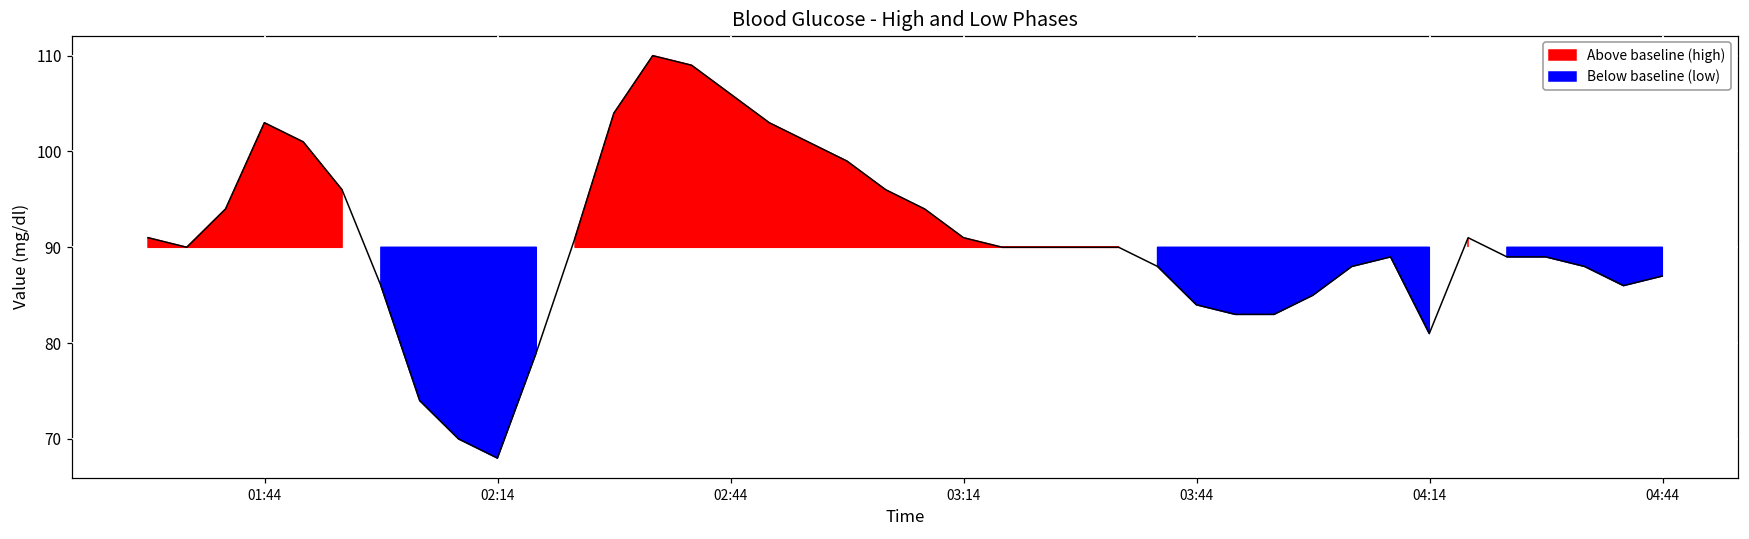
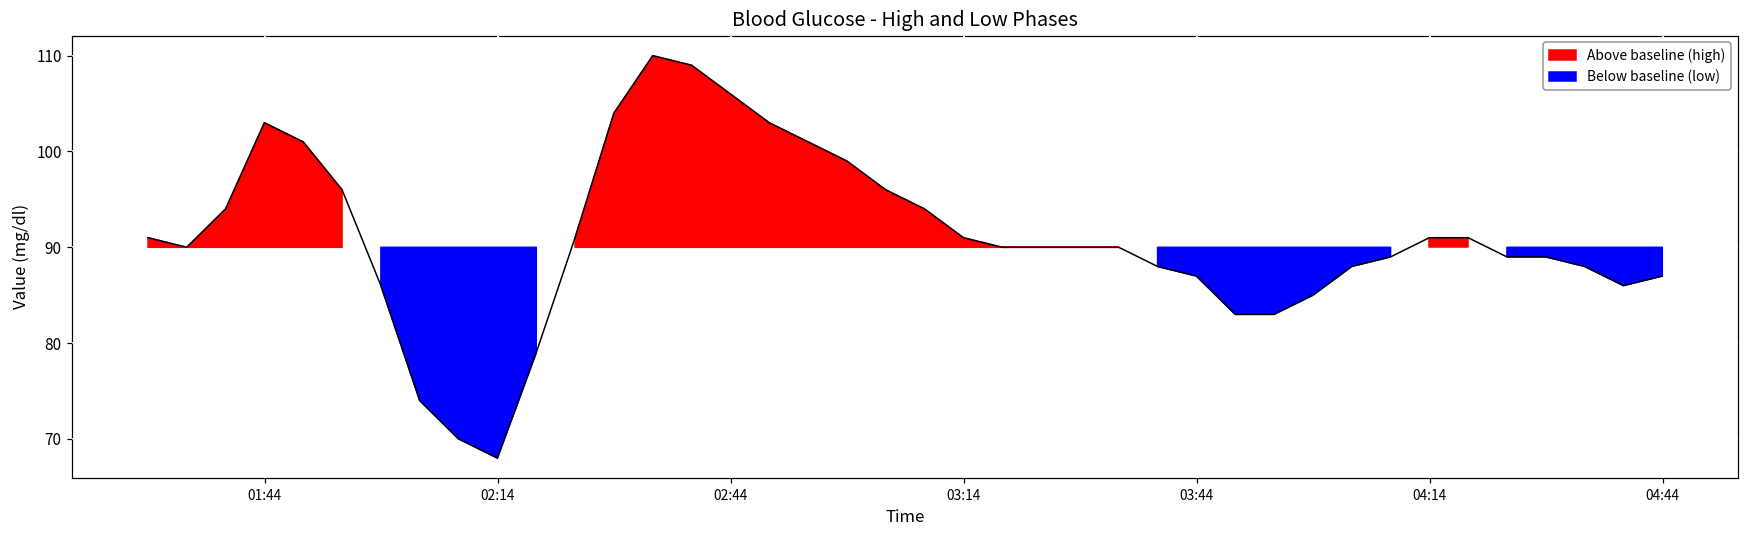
03:44: 84 -> 87
04:14: 81 -> 91
